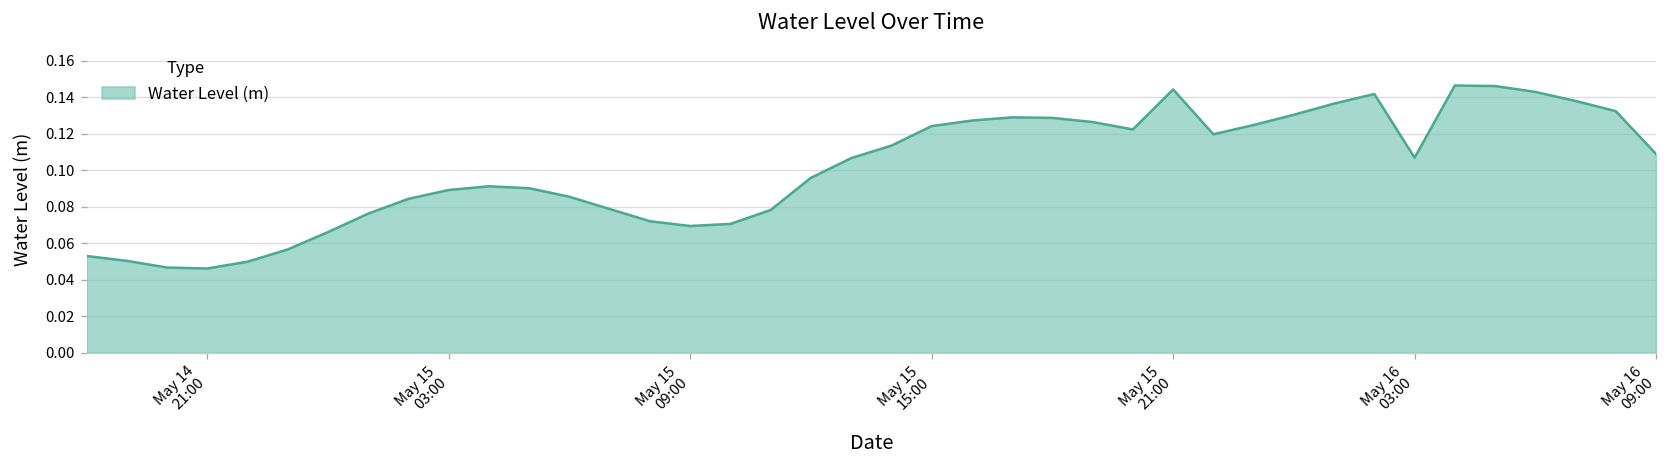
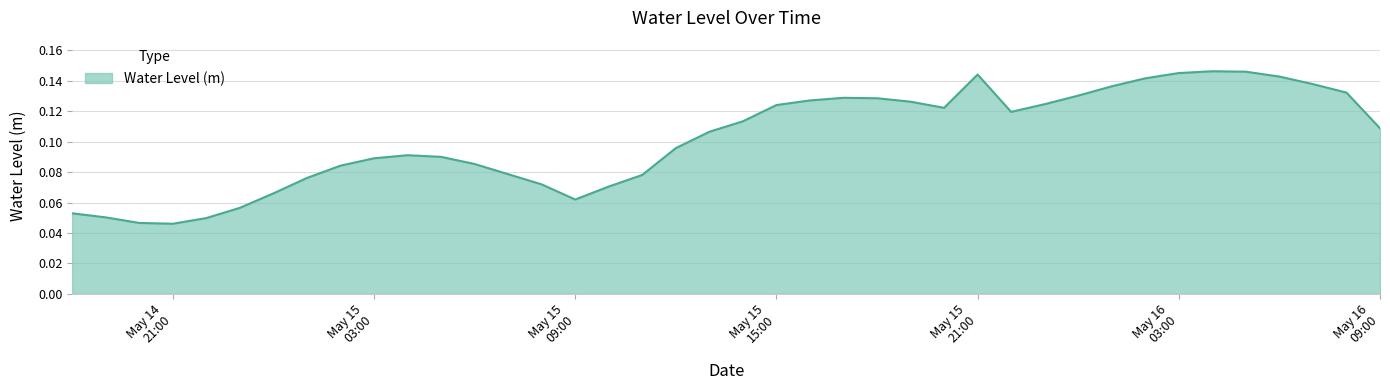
May 15 09:00: 0.069 -> 0.062
May 16 03:00: 0.107 -> 0.145
